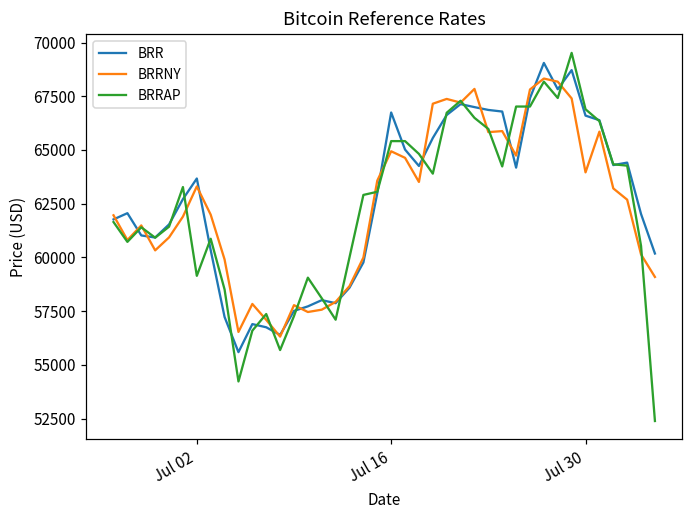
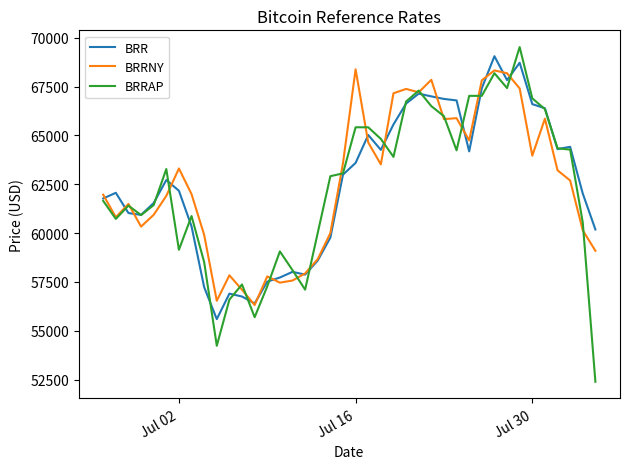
BRR, Jul 02: 63700 -> 62200
BRR, Jul 16: 66700 -> 63600
BRRNY, Jul 16: 64900 -> 68400
